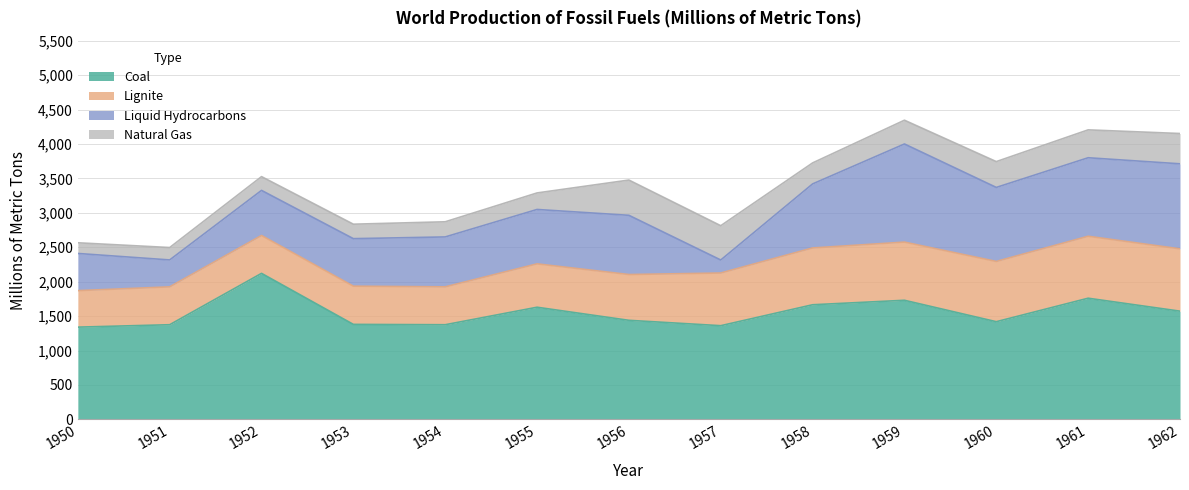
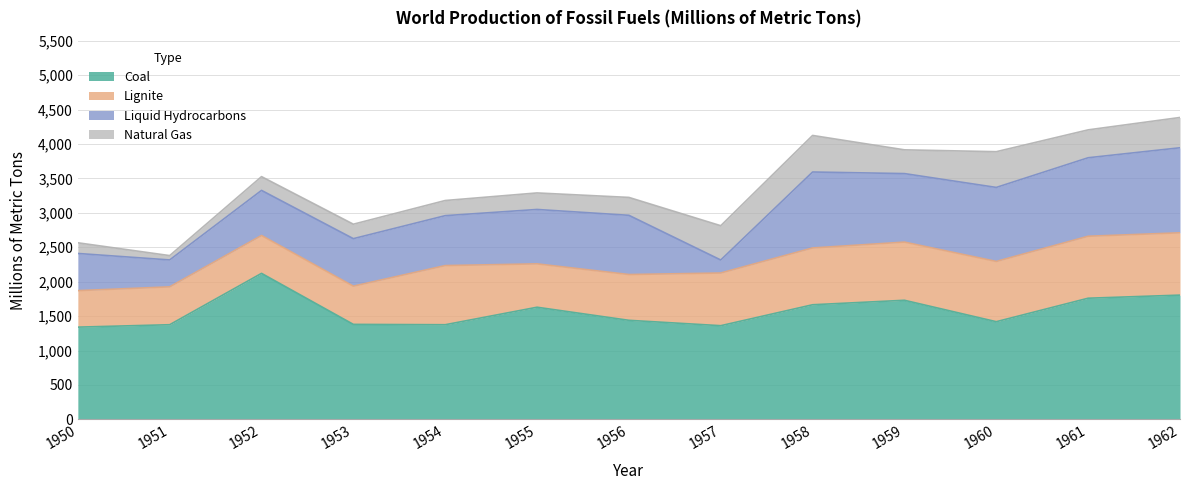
Natural Gas, 1951: 200 -> 100
Lignite, 1954: 600 -> 900
Natural Gas, 1956: 500 -> 300
Liquid Hydrocarbons, 1958: 900 -> 1,100
Natural Gas, 1958: 300 -> 500
Liquid Hydrocarbons, 1959: 1,400 -> 1,000
Natural Gas, 1960: 400 -> 500
Coal, 1962: 1,600 -> 1,800
